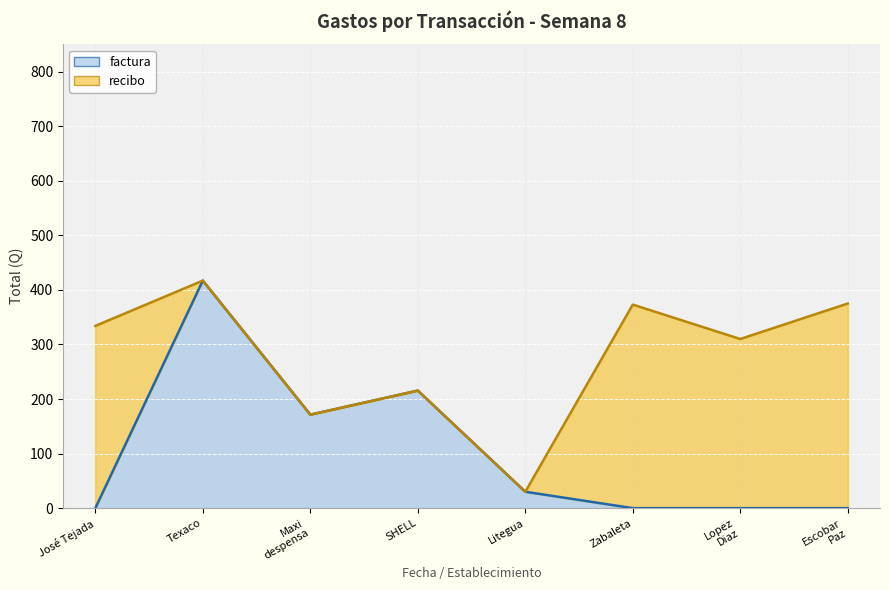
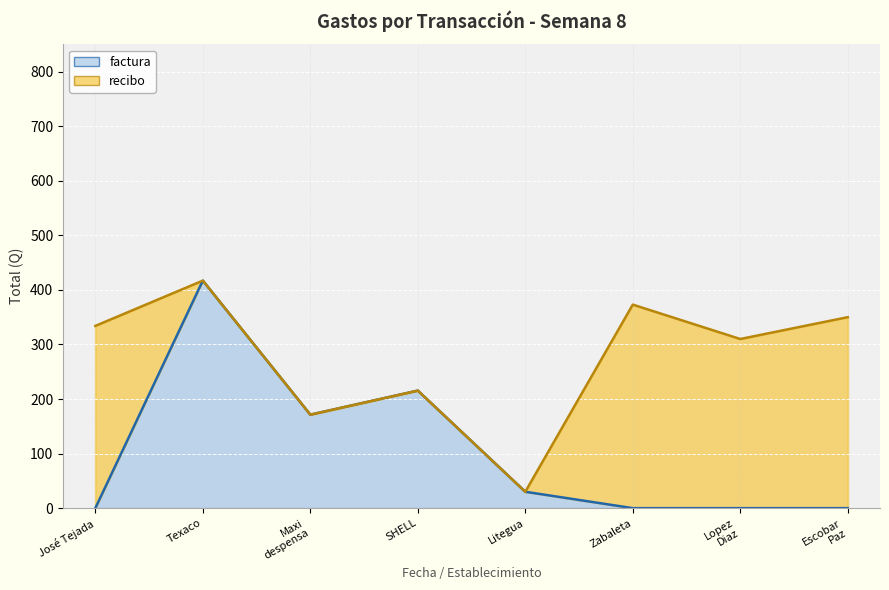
recibo, Escobar Paz: 380 -> 350
